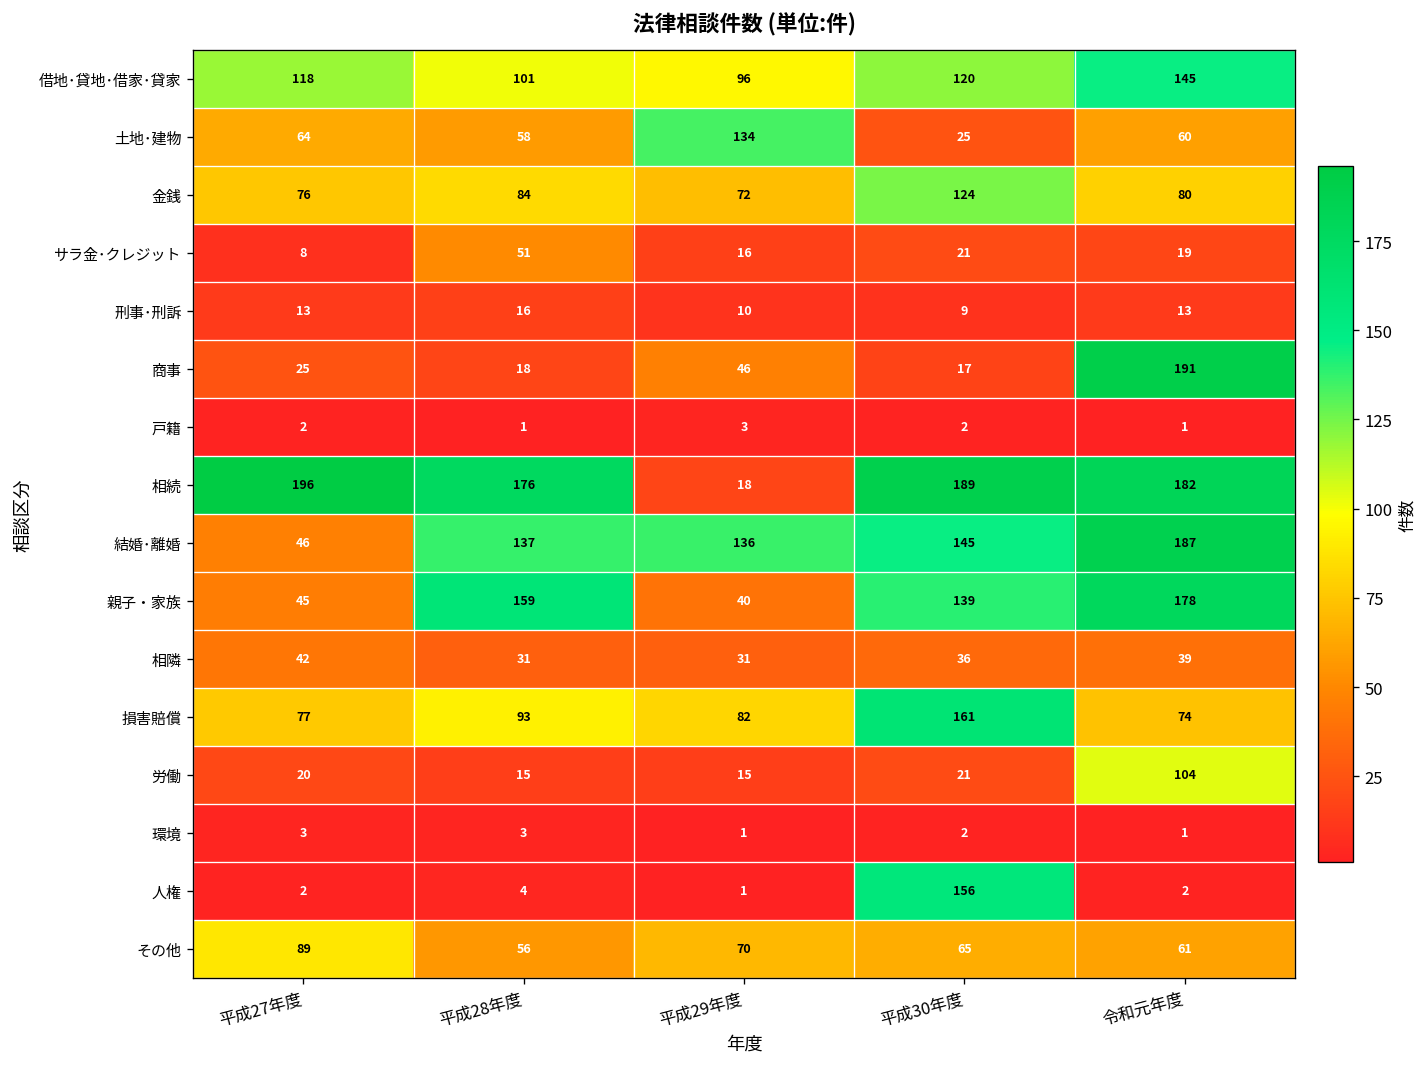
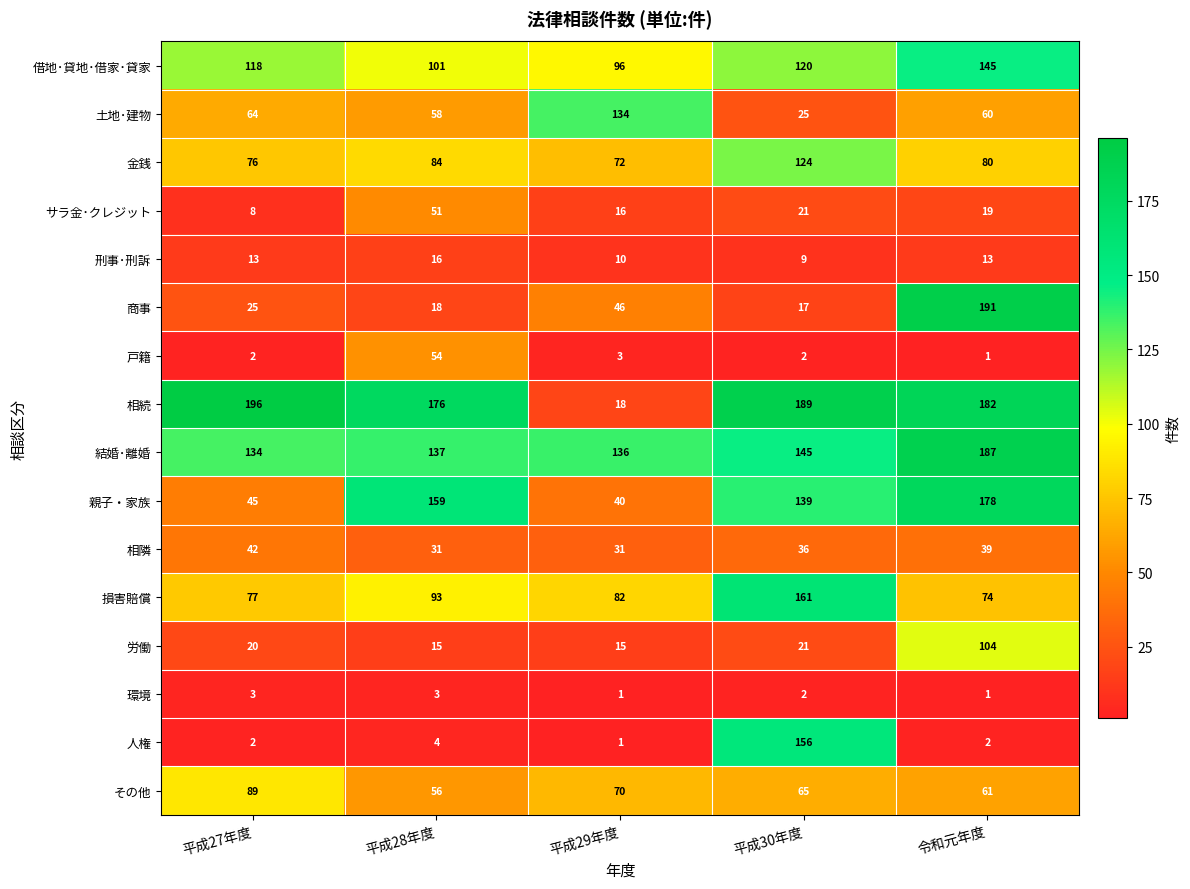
戸籍, 平成28年度: 1 -> 54
結婚･離婚, 平成27年度: 46 -> 134
